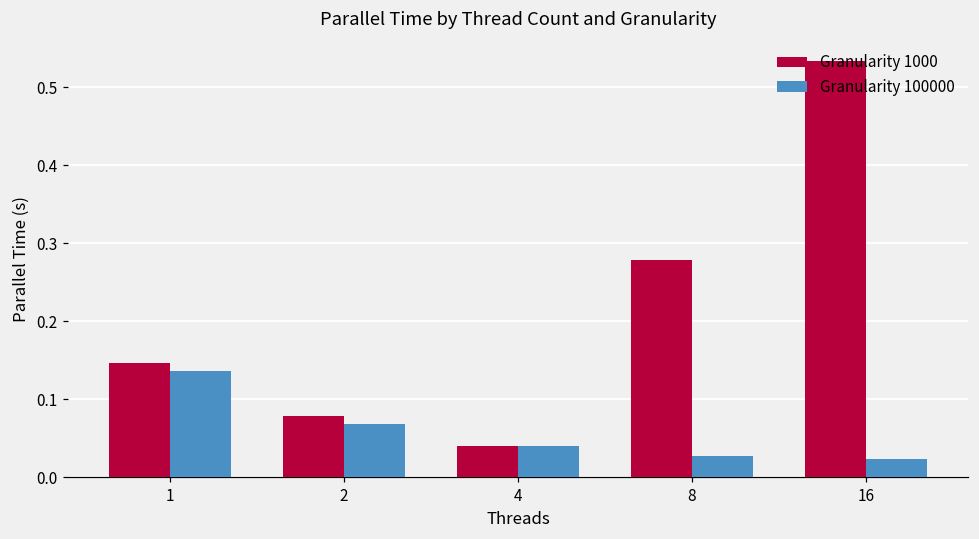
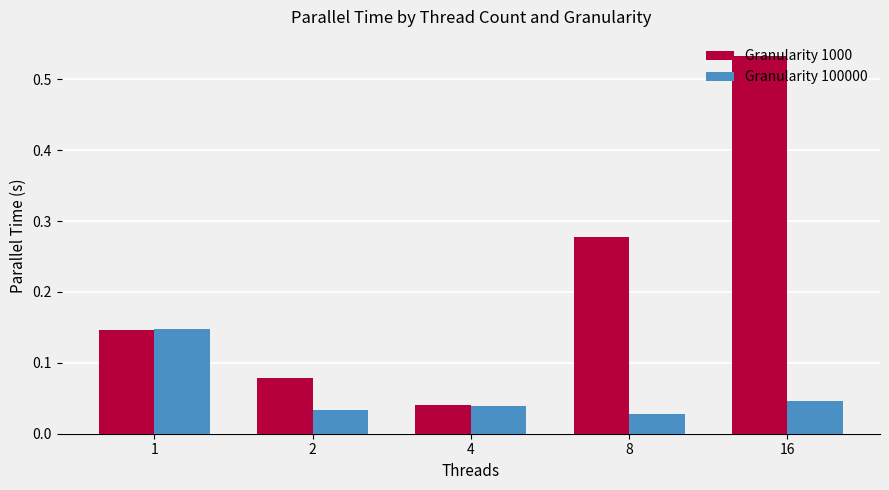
Granularity 100000, 1: 0.14 -> 0.15
Granularity 100000, 2: 0.07 -> 0.03
Granularity 100000, 16: 0.02 -> 0.05
